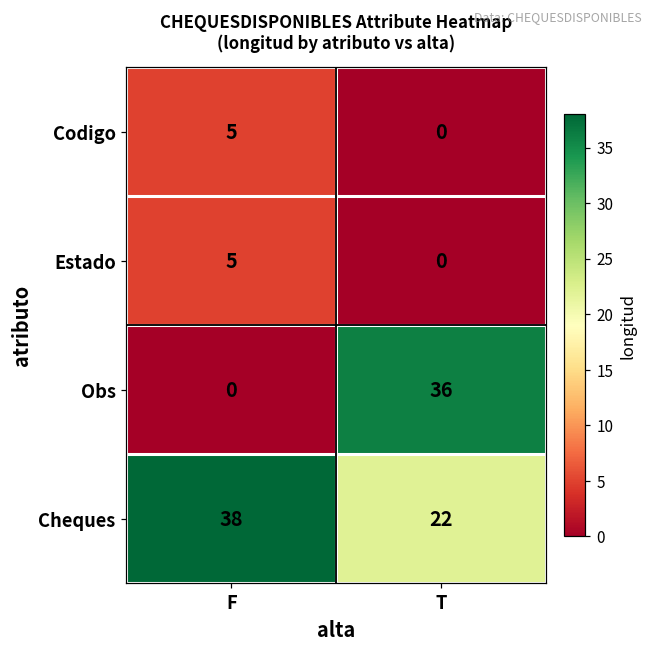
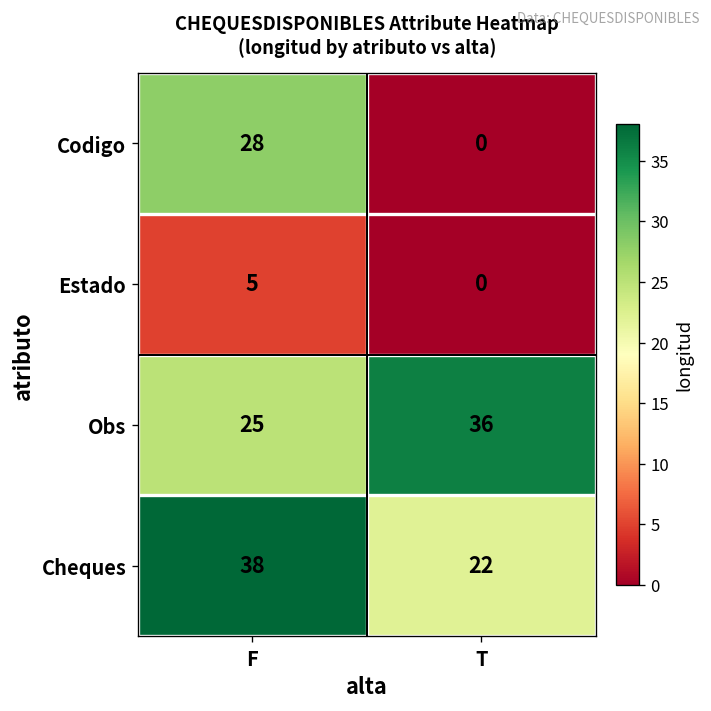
Codigo, F: 5 -> 28
Obs, F: 0 -> 25
